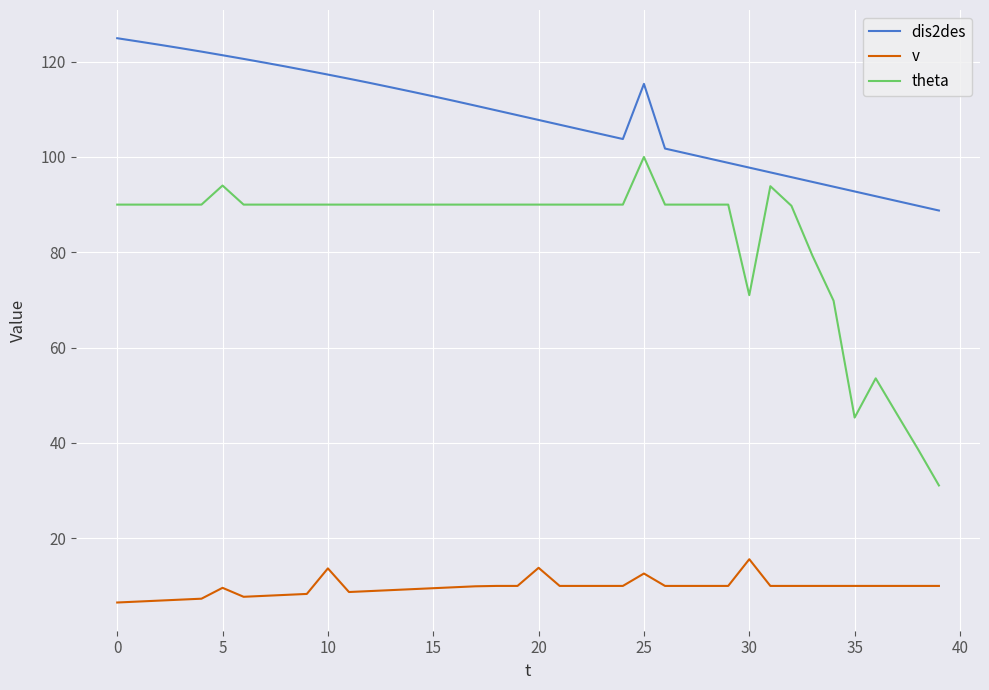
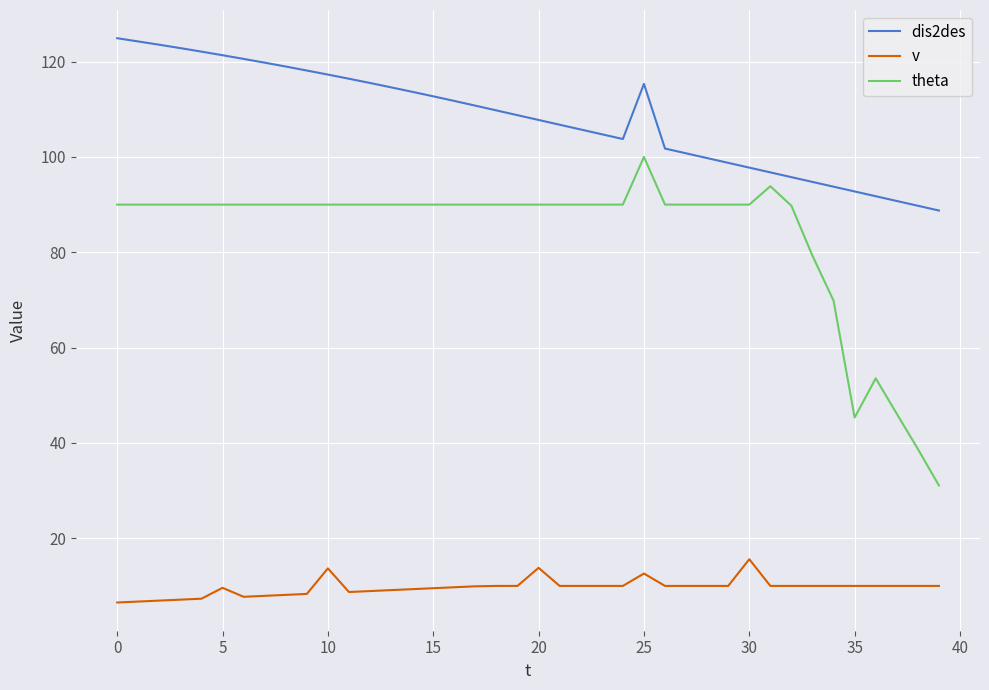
theta, 5: 94 -> 90
theta, 30: 71 -> 90
